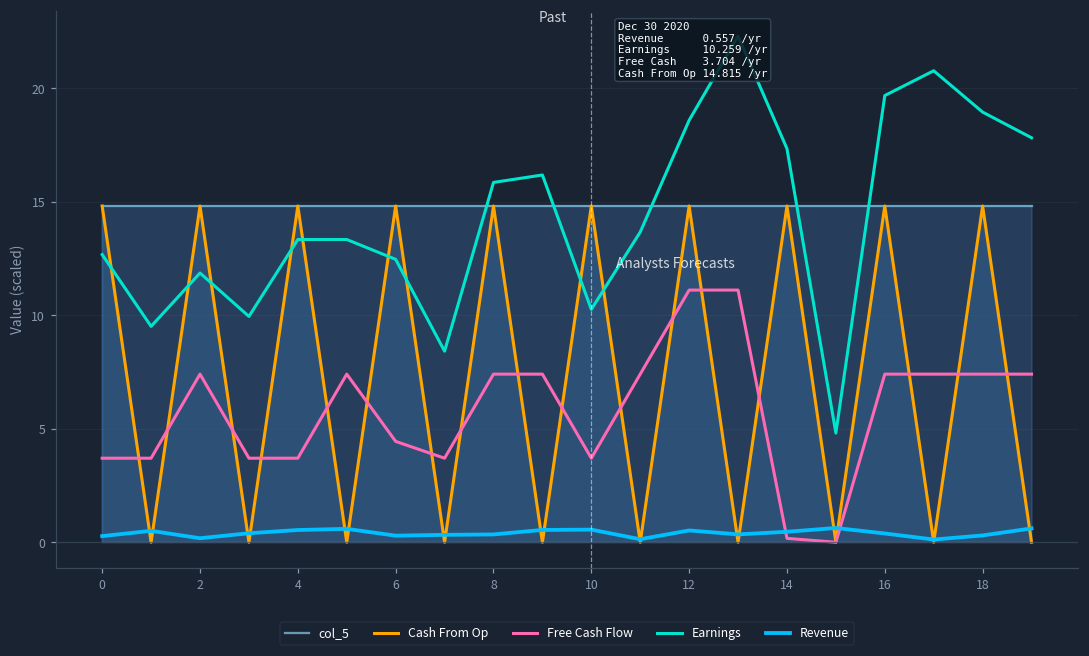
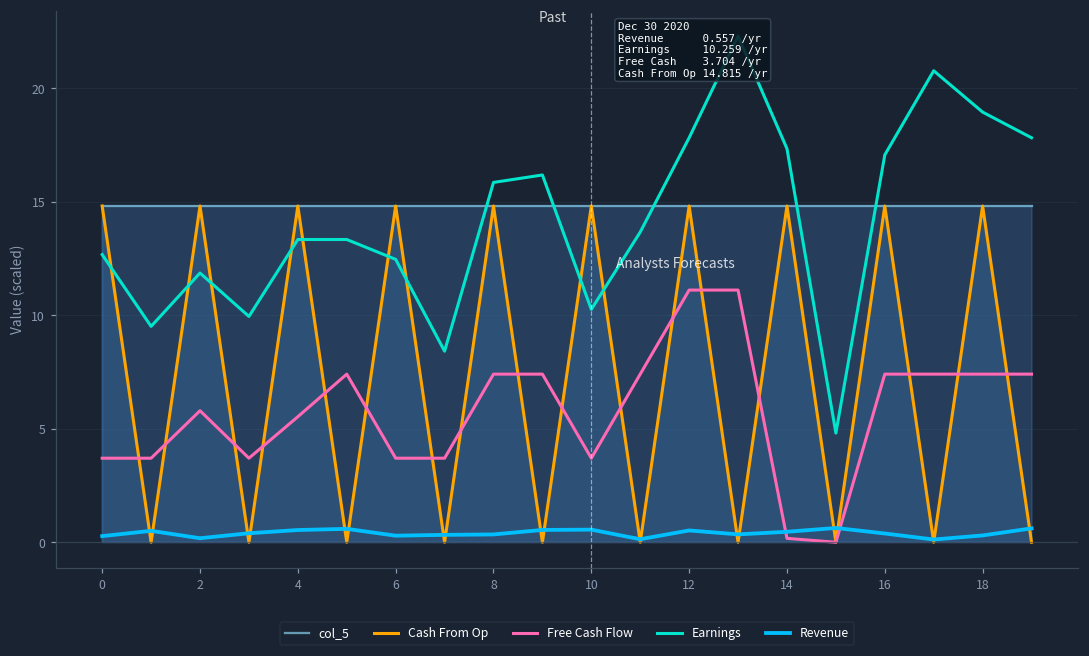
Free Cash Flow, 2: 7.4 -> 5.8
Free Cash Flow, 4: 3.7 -> 5.5
Free Cash Flow, 6: 4.4 -> 3.7
Earnings, 12: 18.6 -> 17.8
Earnings, 16: 19.7 -> 17.1
